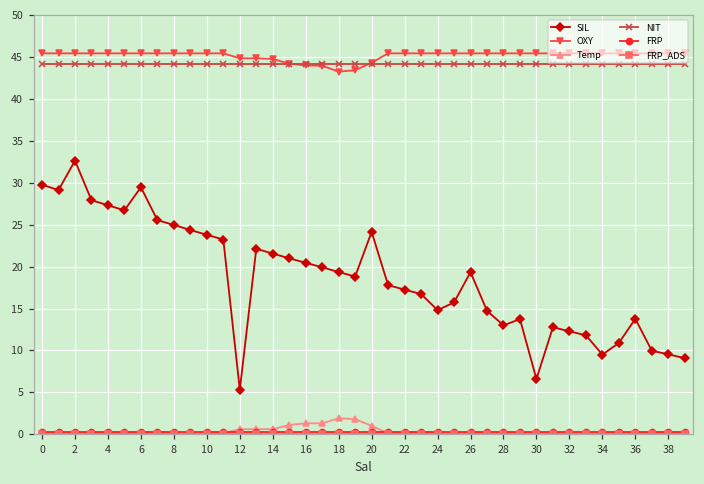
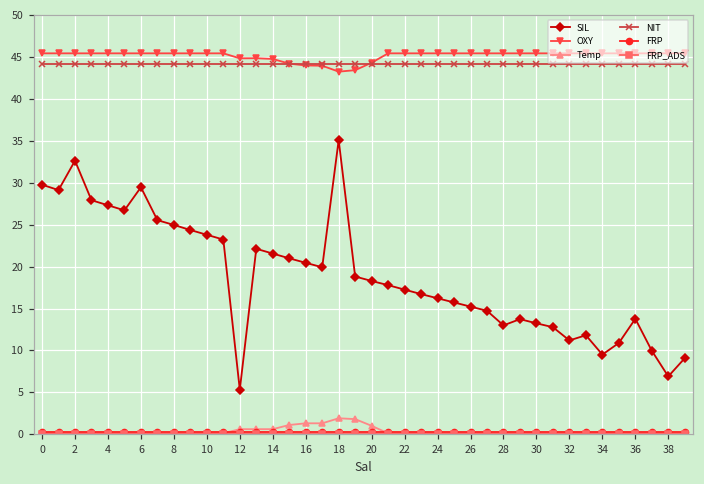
SIL, 18: 19 -> 35
SIL, 20: 24 -> 18
SIL, 24: 15 -> 16
SIL, 26: 19 -> 15
SIL, 30: 7 -> 13
SIL, 32: 12 -> 11
SIL, 38: 10 -> 7
